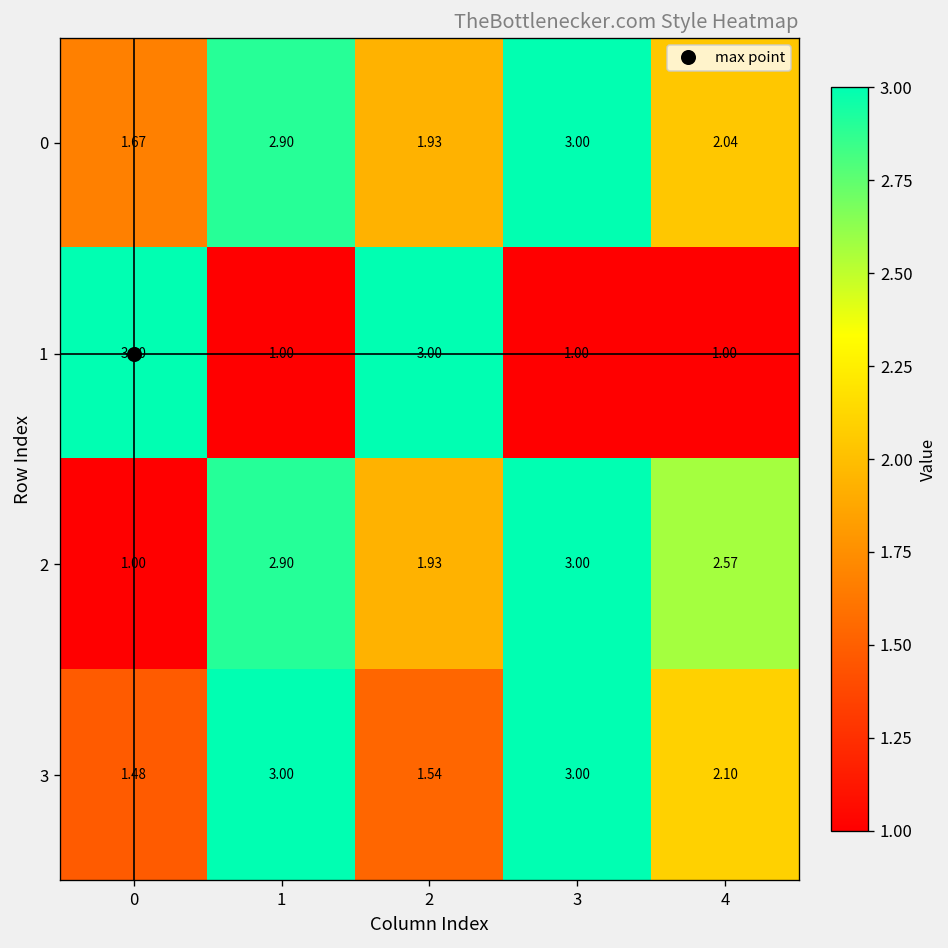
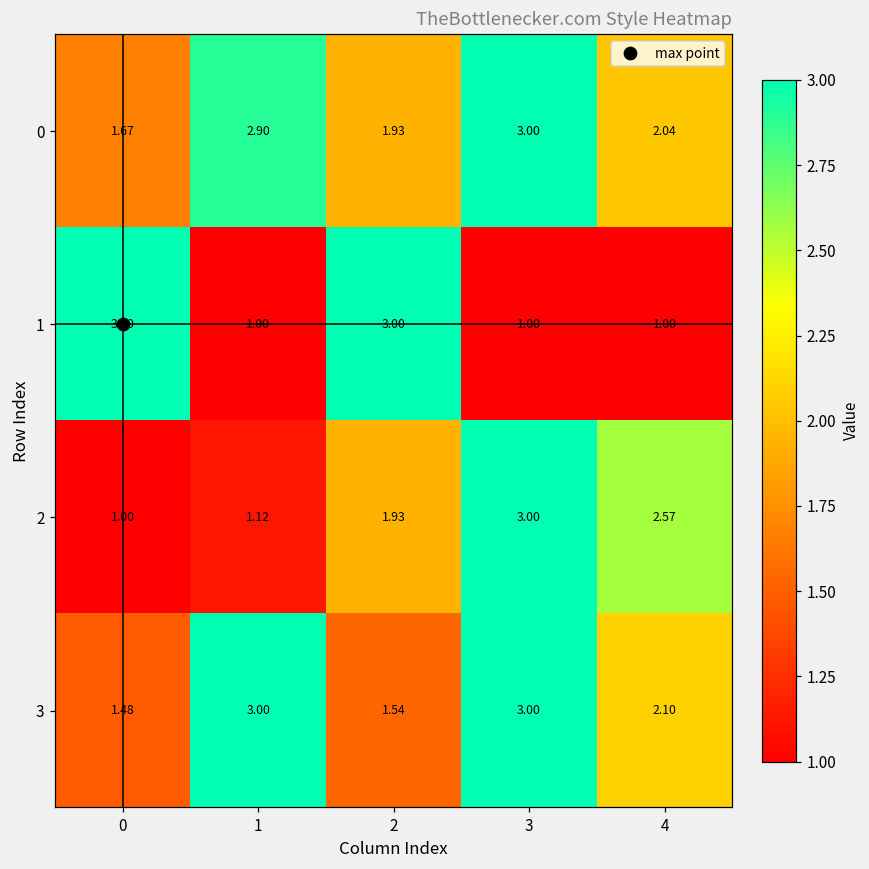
2, 1: 2.90 -> 1.12
